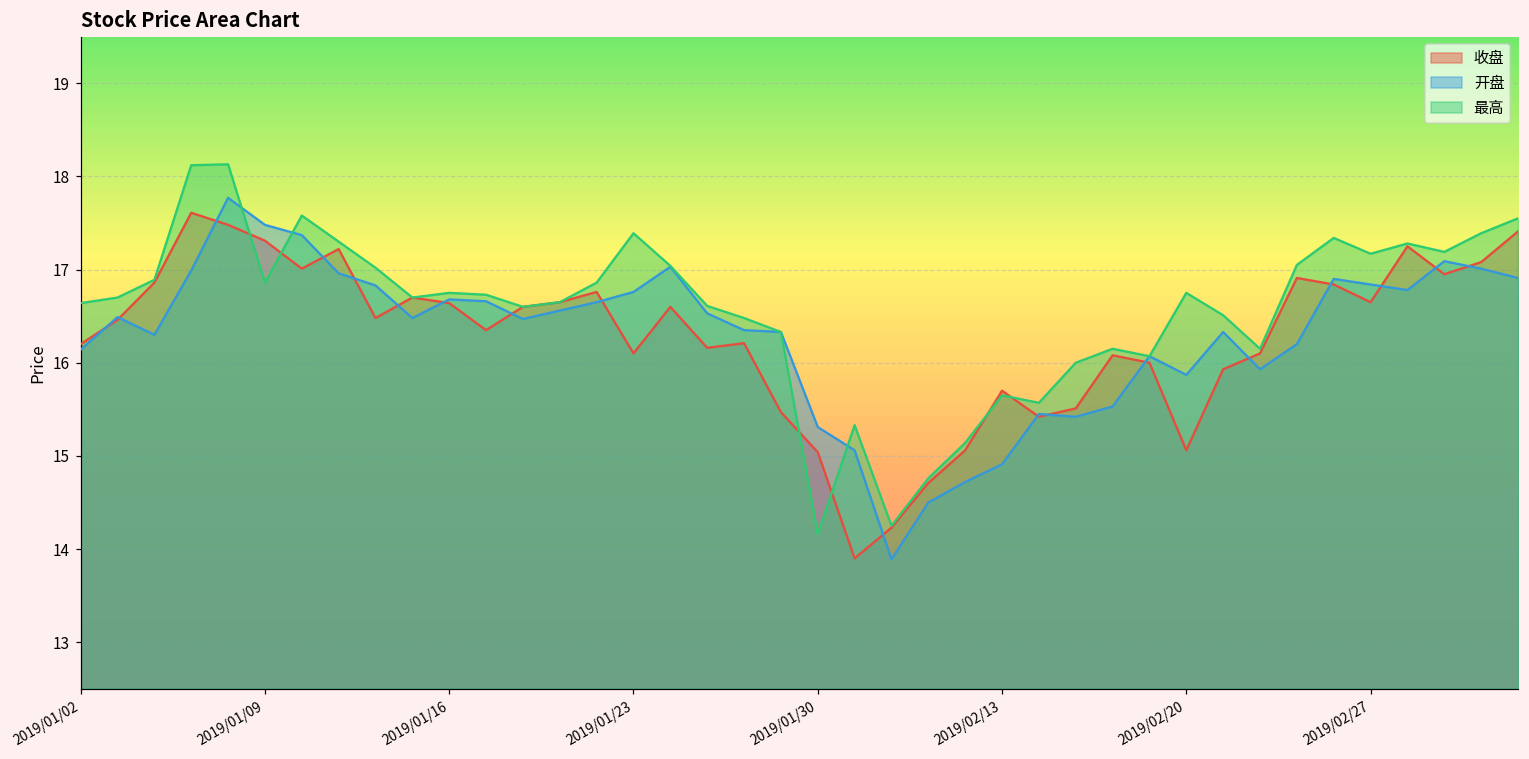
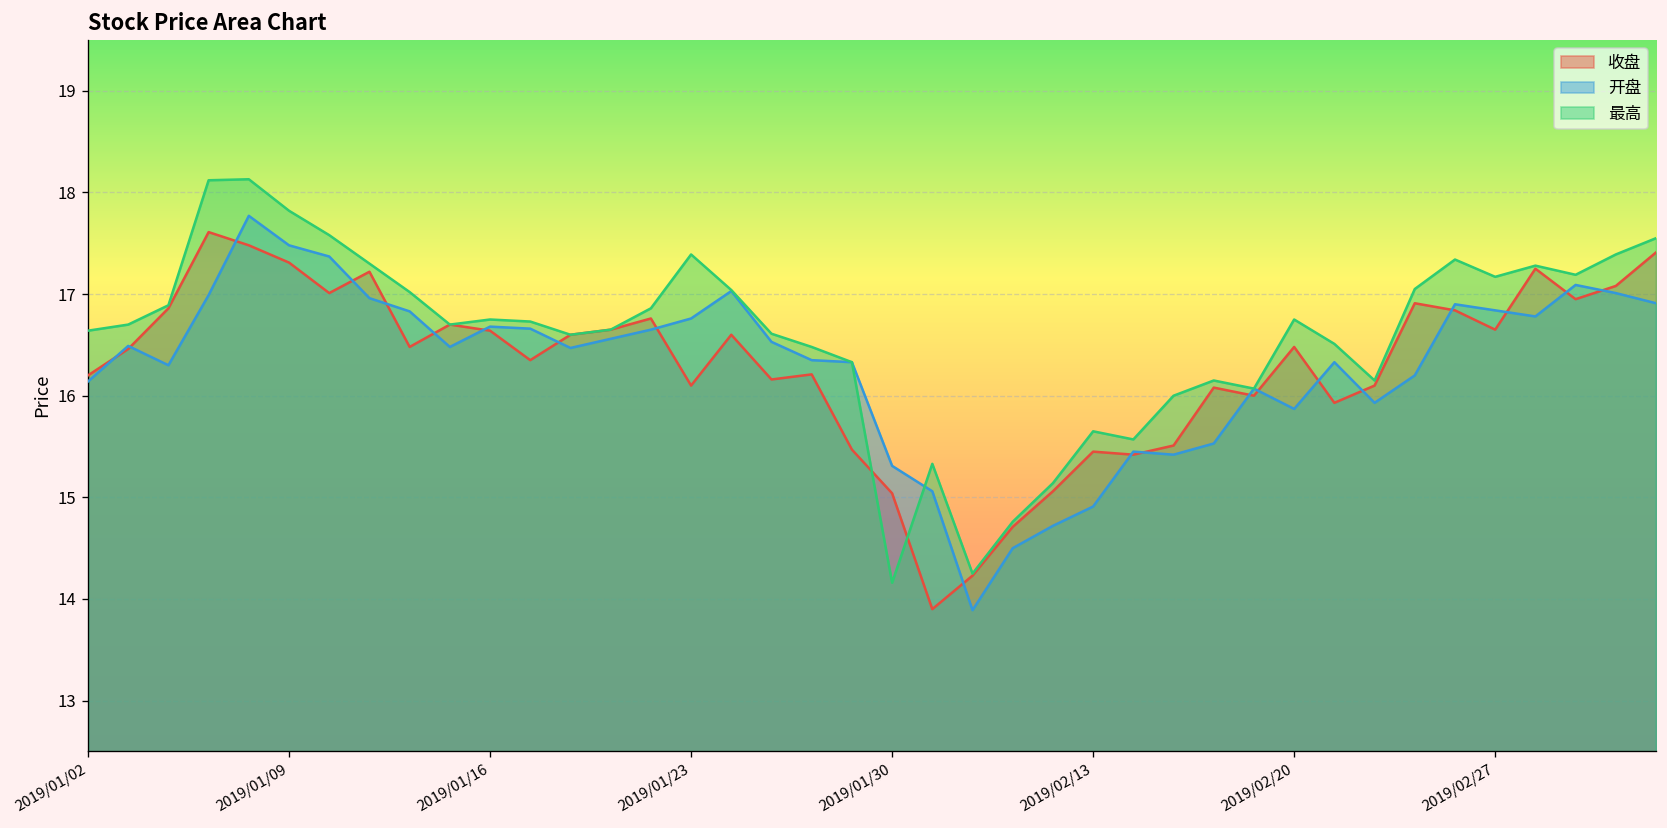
最高, 2019/01/09: 16.9 -> 17.8
收盘, 2019/02/13: 15.7 -> 15.5
收盘, 2019/02/20: 15.1 -> 16.5
